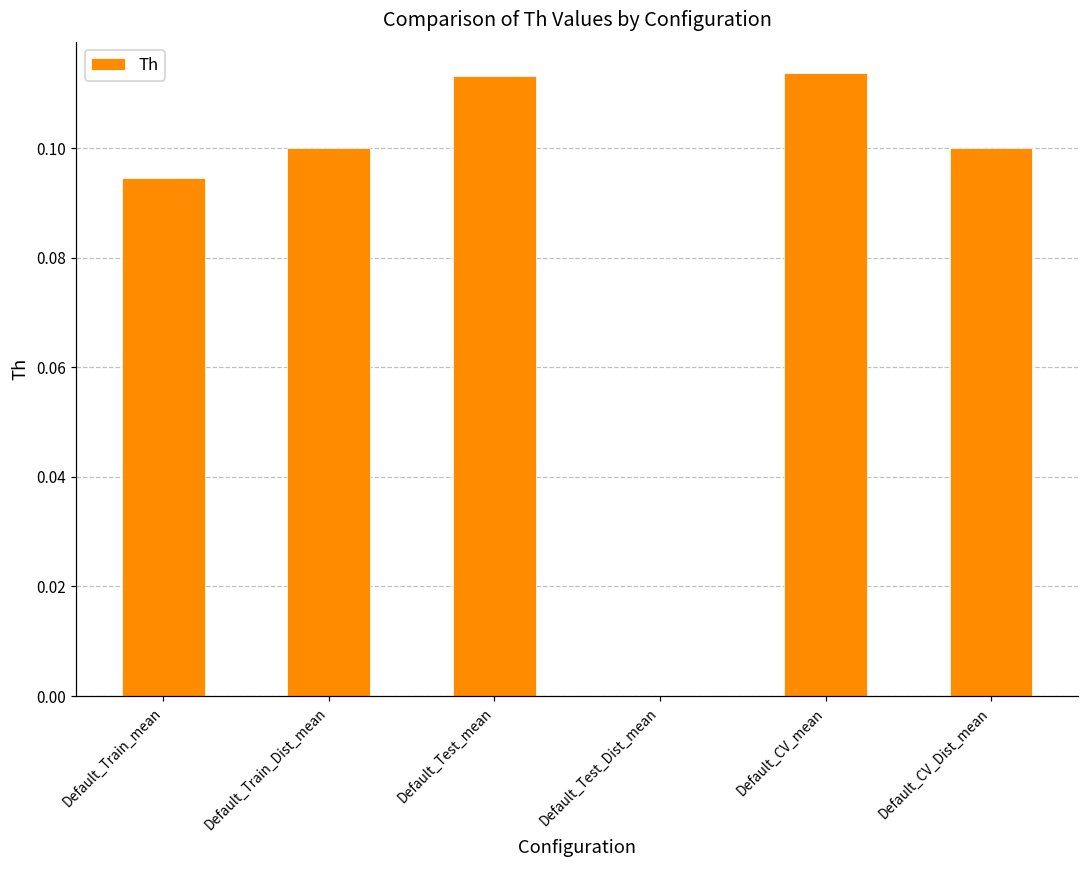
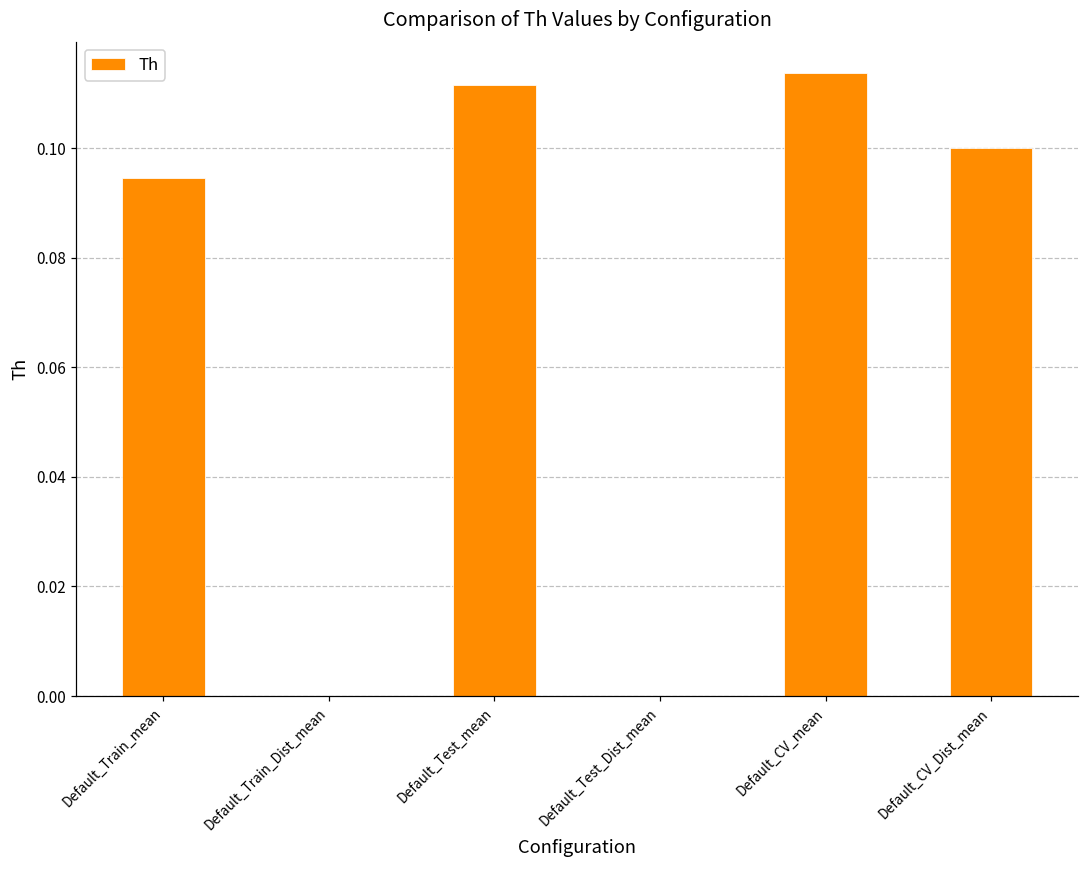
Default_Train_Dist_mean: 0.1 -> 0.0
Default_Test_mean: 0.113 -> 0.111
